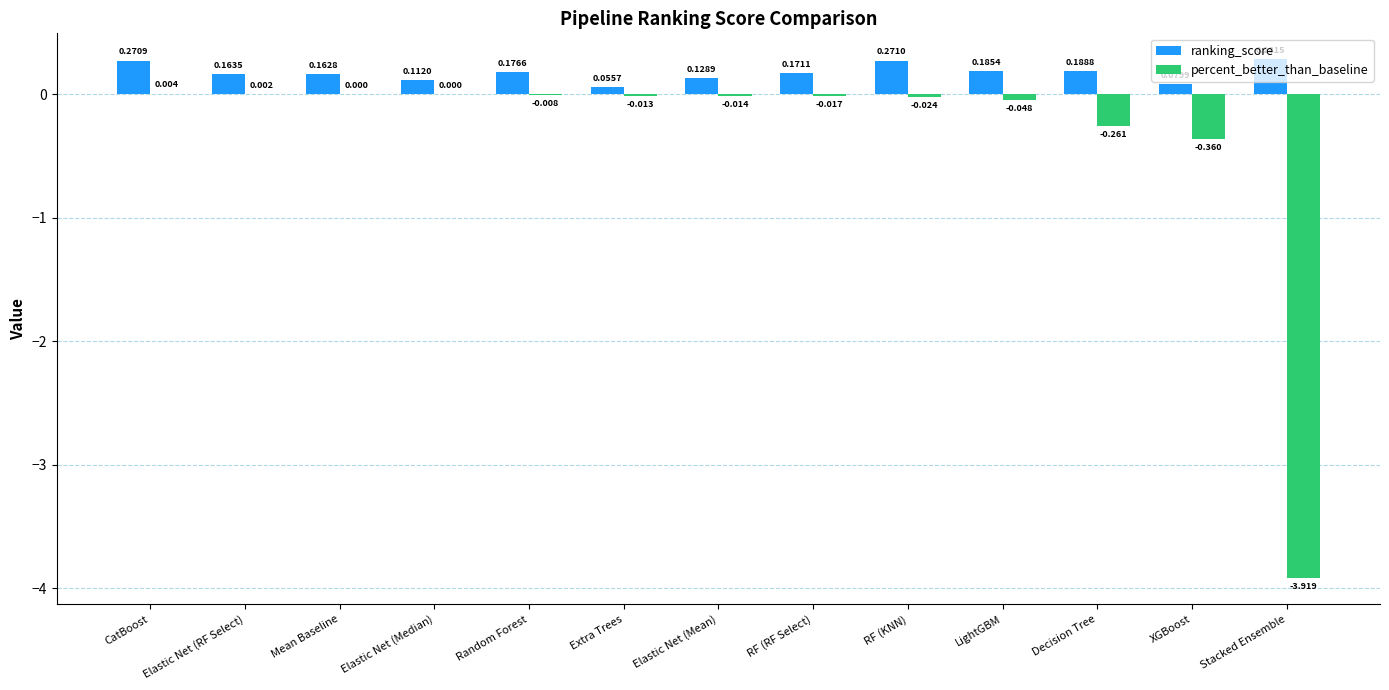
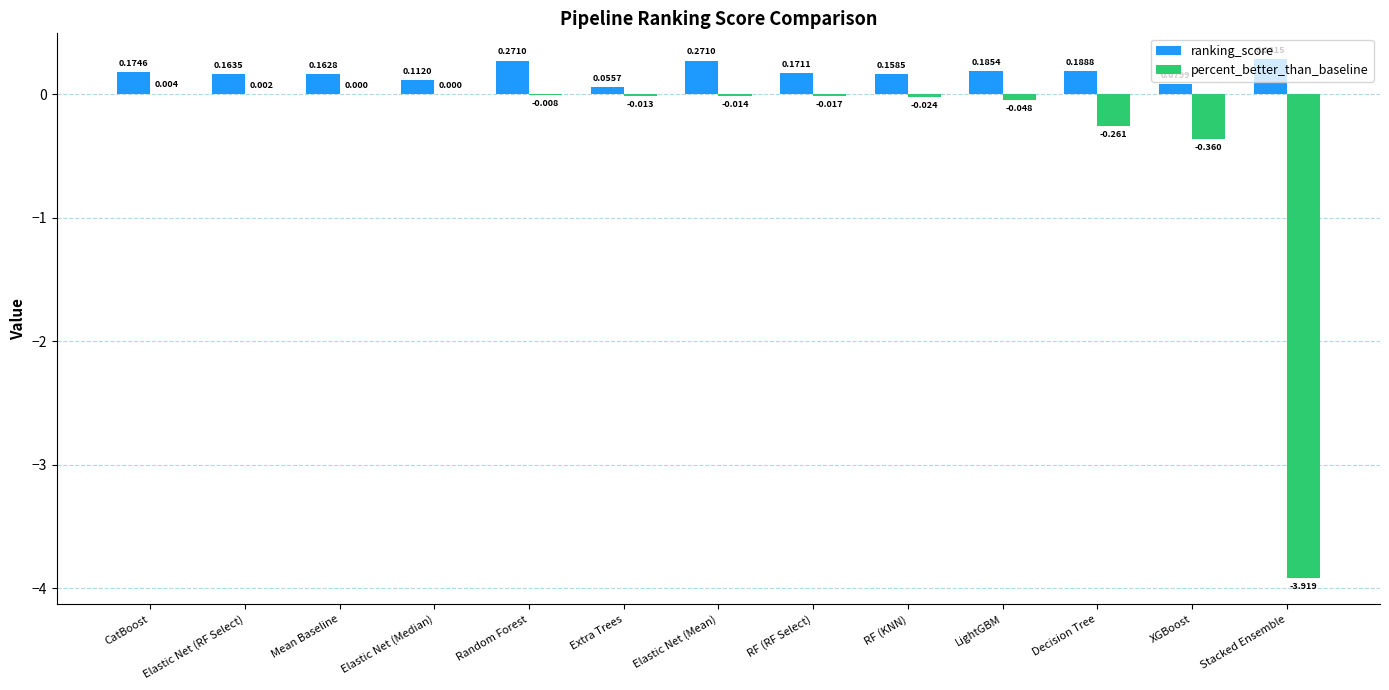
ranking_score, CatBoost: 0.2709 -> 0.1746
ranking_score, Random Forest: 0.1766 -> 0.2710
ranking_score, Elastic Net (Mean): 0.1289 -> 0.2710
ranking_score, RF (KNN): 0.2710 -> 0.1585
